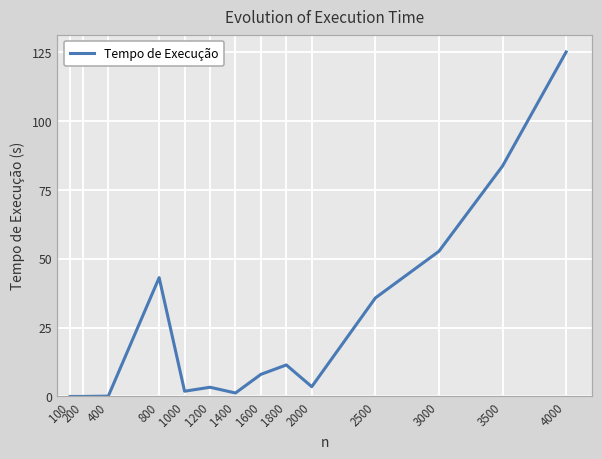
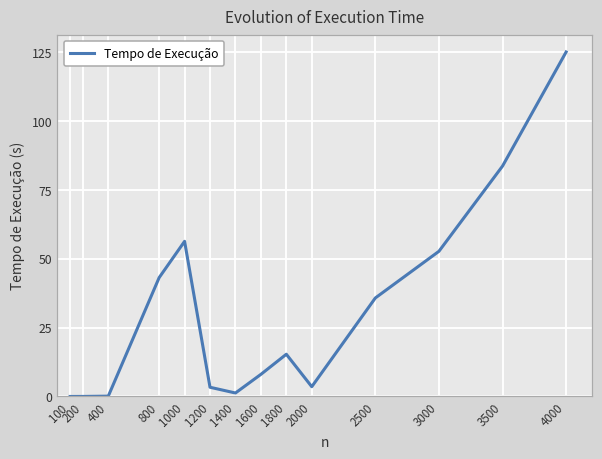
1000: 2 -> 56
1800: 11 -> 15
